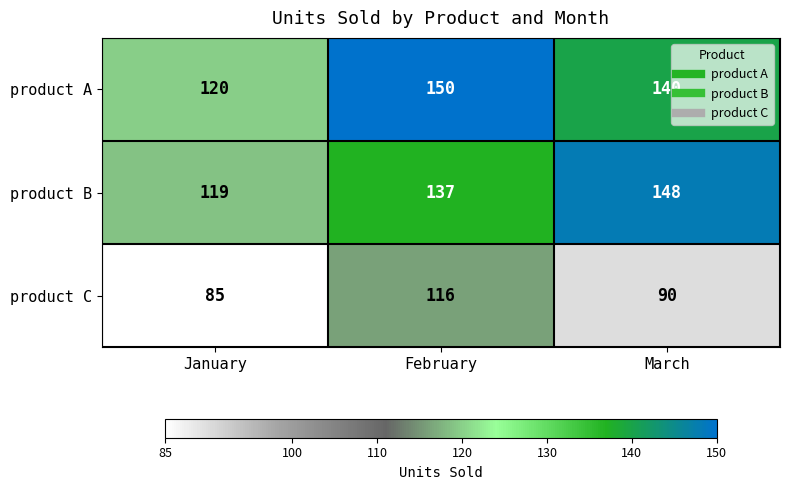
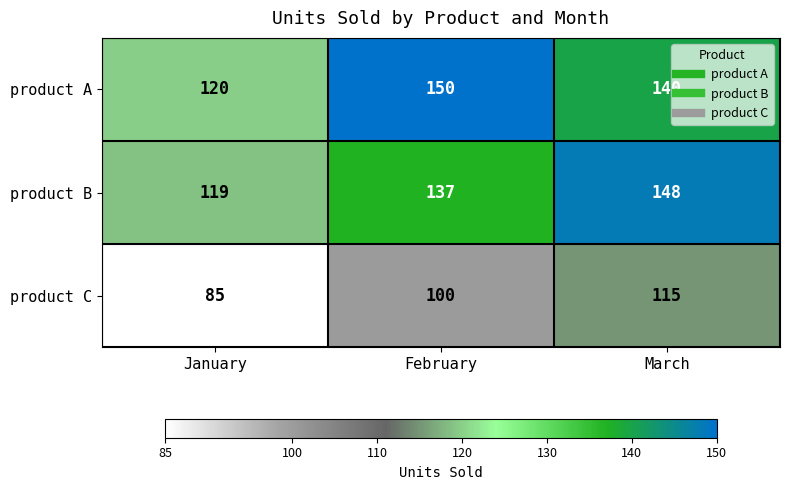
product C, February: 116 -> 100
product C, March: 90 -> 115
